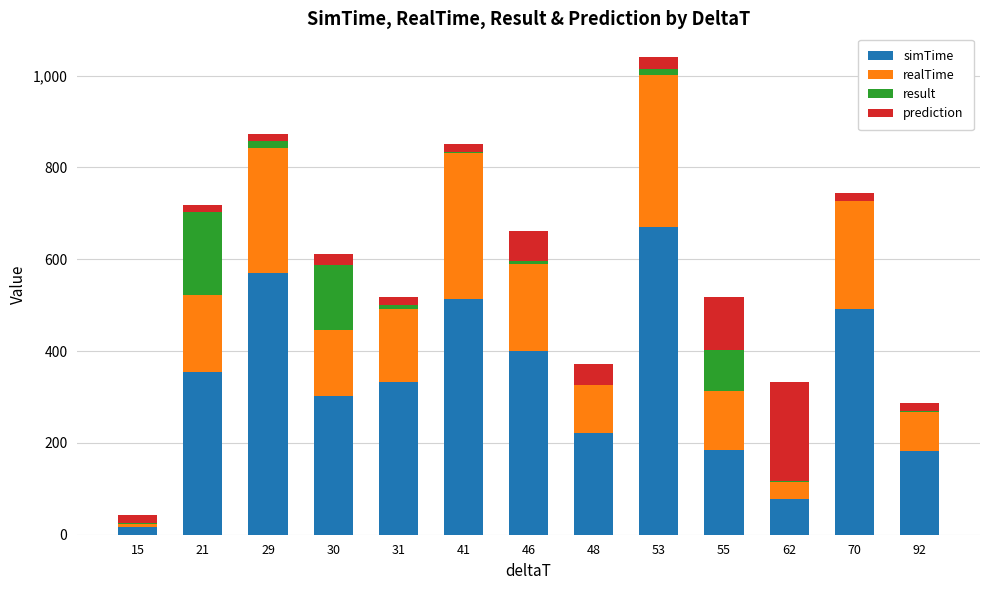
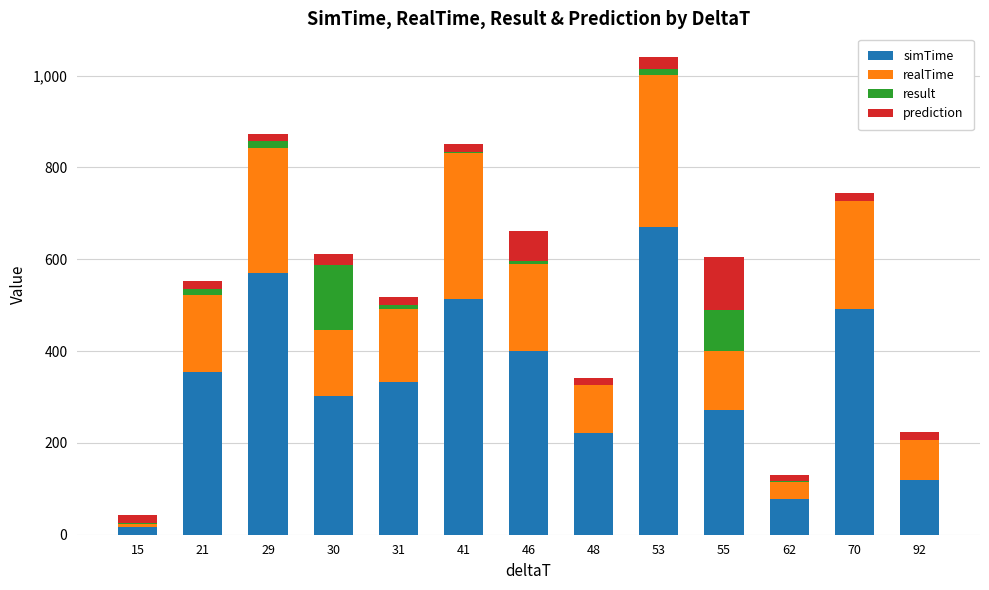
result, 21: 180 -> 10
prediction, 48: 50 -> 20
simTime, 55: 180 -> 270
prediction, 62: 220 -> 10
simTime, 92: 180 -> 120
